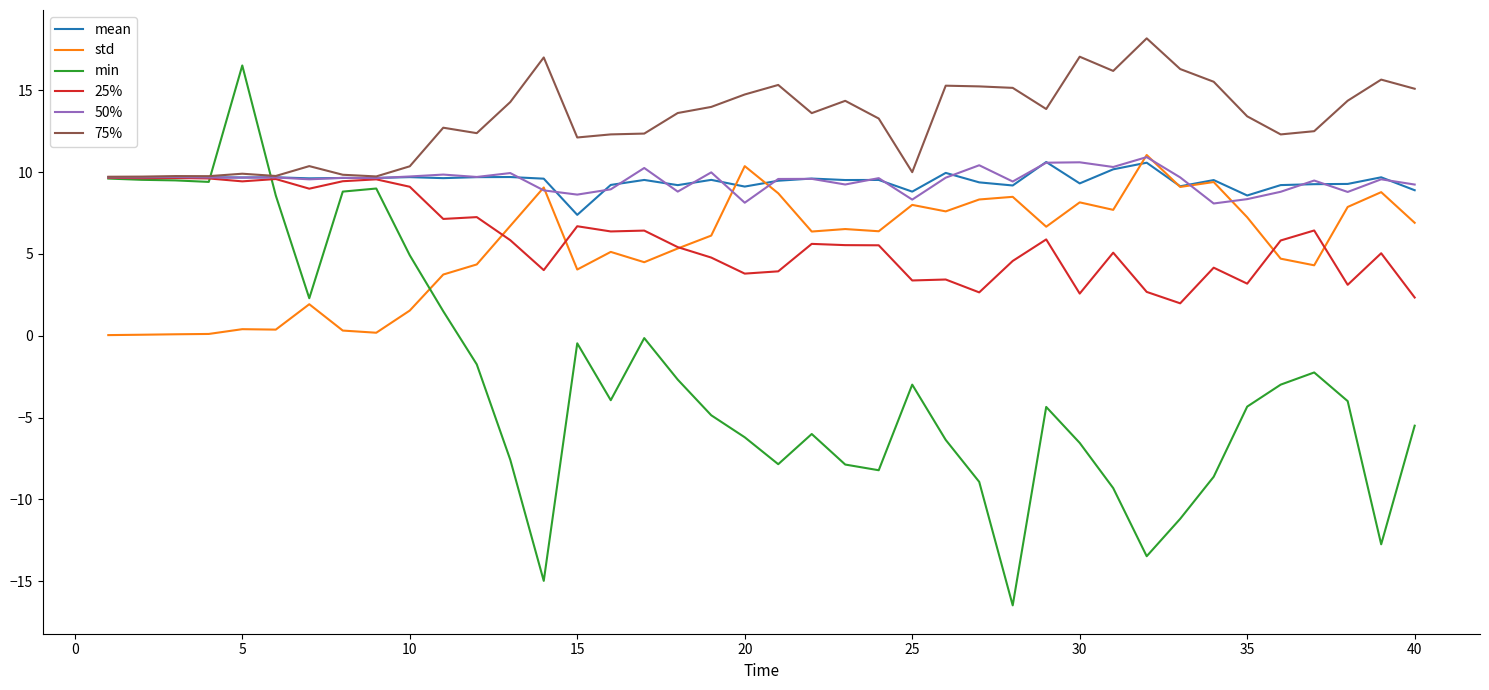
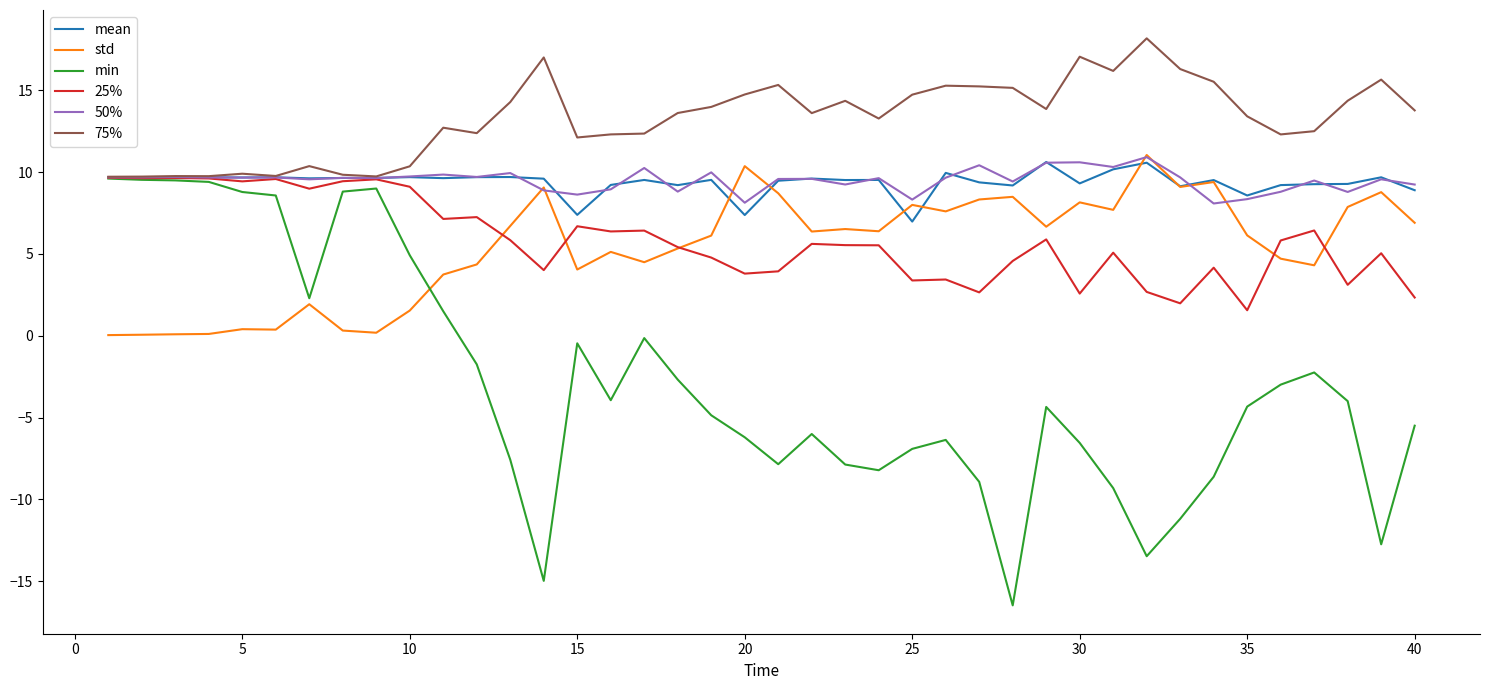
min, 5: 16.5 -> 8.8
mean, 20: 9.1 -> 7.4
mean, 25: 8.8 -> 7.0
min, 25: -3.0 -> -6.9
75%, 25: 10.0 -> 14.7
std, 35: 7.2 -> 6.1
25%, 35: 3.2 -> 1.6
75%, 40: 15.1 -> 13.8
